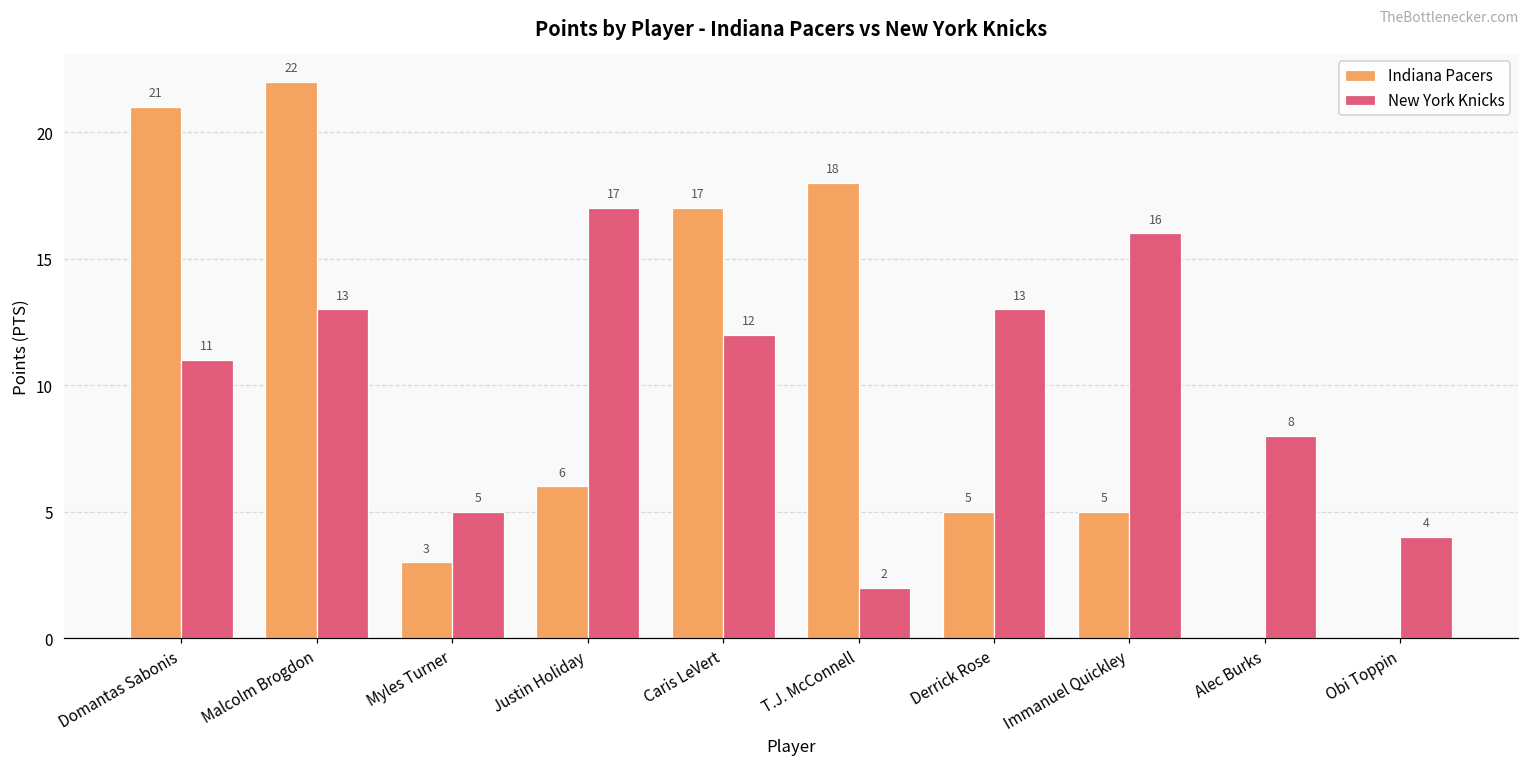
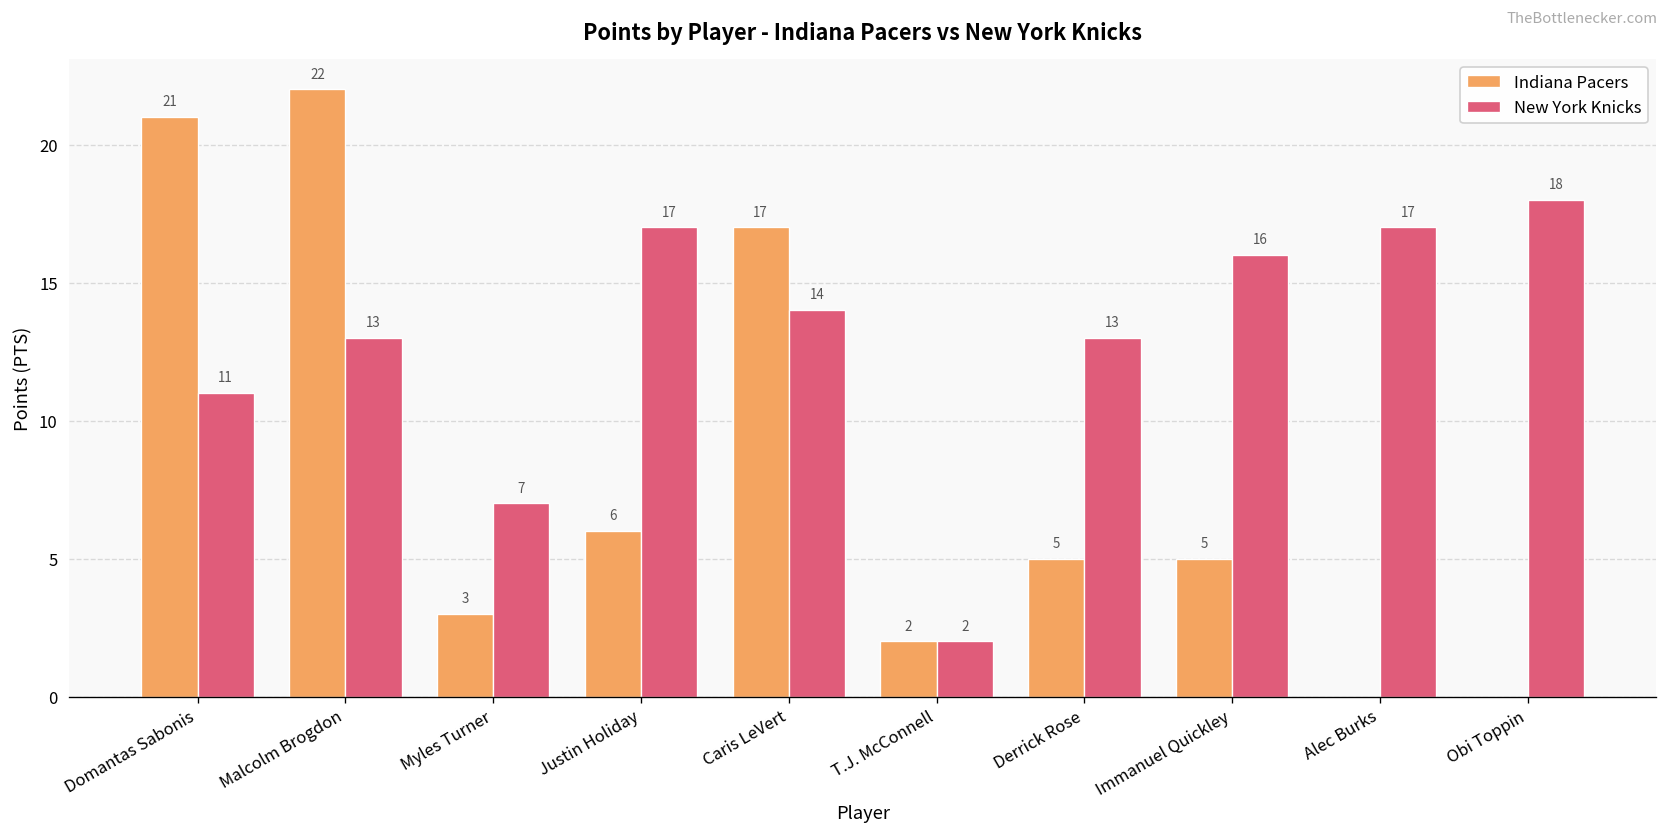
New York Knicks, Myles Turner: 5 -> 7
New York Knicks, Caris LeVert: 12 -> 14
Indiana Pacers, T.J. McConnell: 18 -> 2
New York Knicks, Alec Burks: 8 -> 17
New York Knicks, Obi Toppin: 4 -> 18
